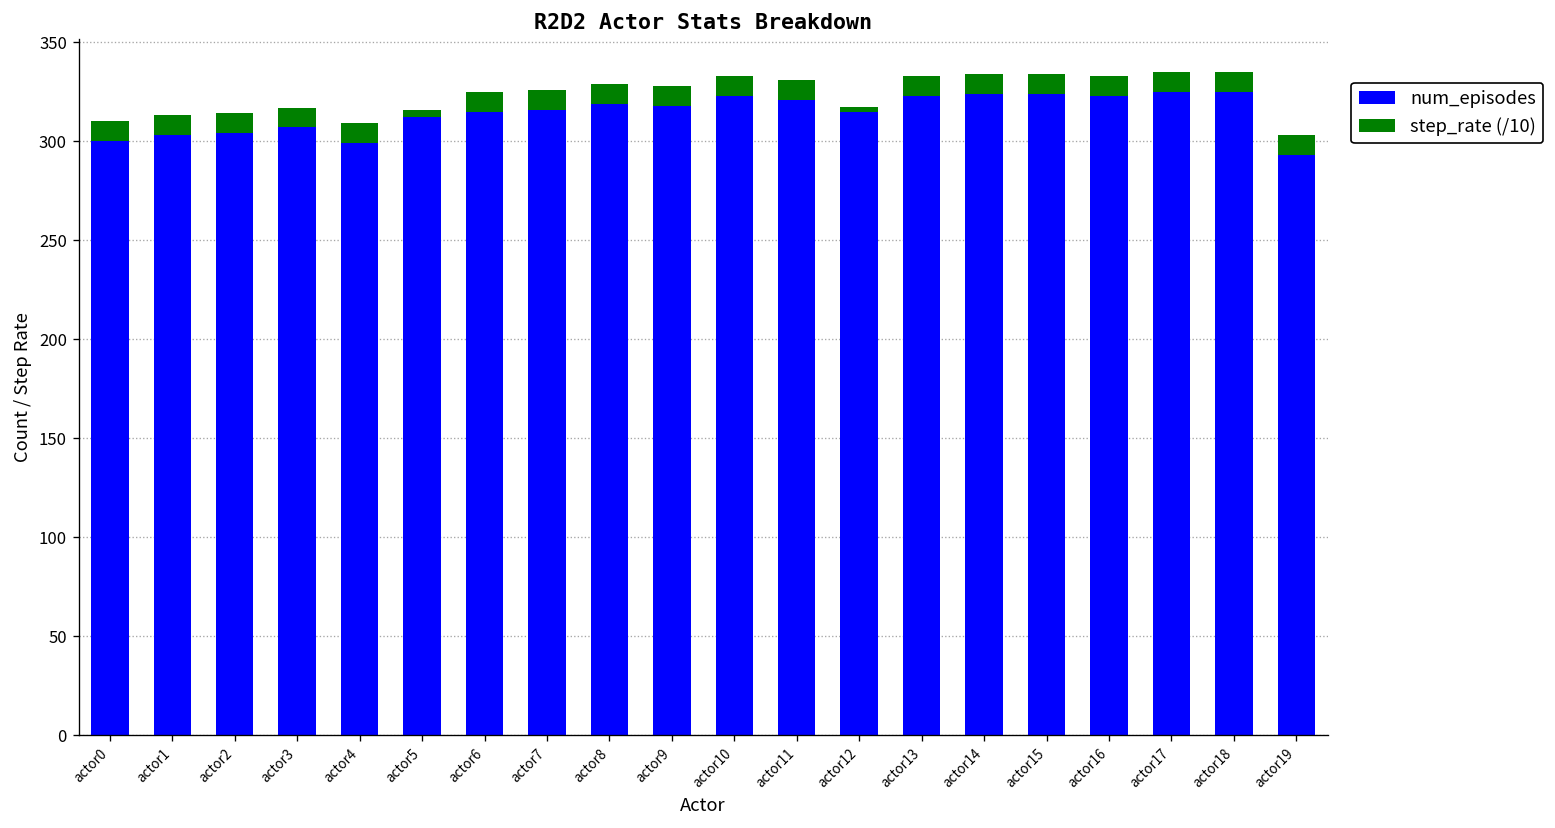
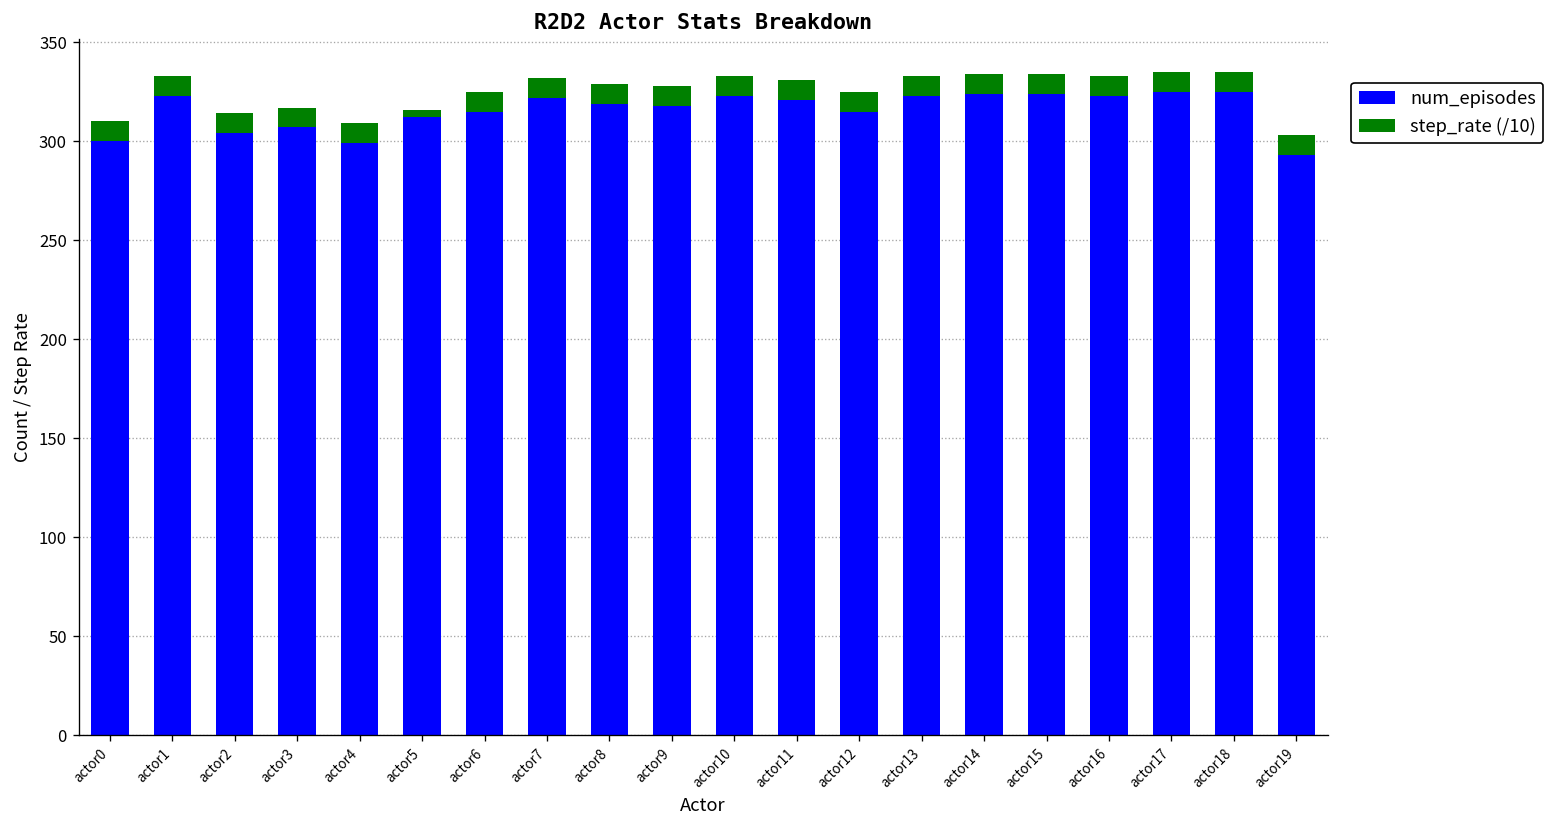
num_episodes, actor1: 303 -> 323
num_episodes, actor7: 316 -> 322
step_rate (/10), actor12: 2 -> 10
